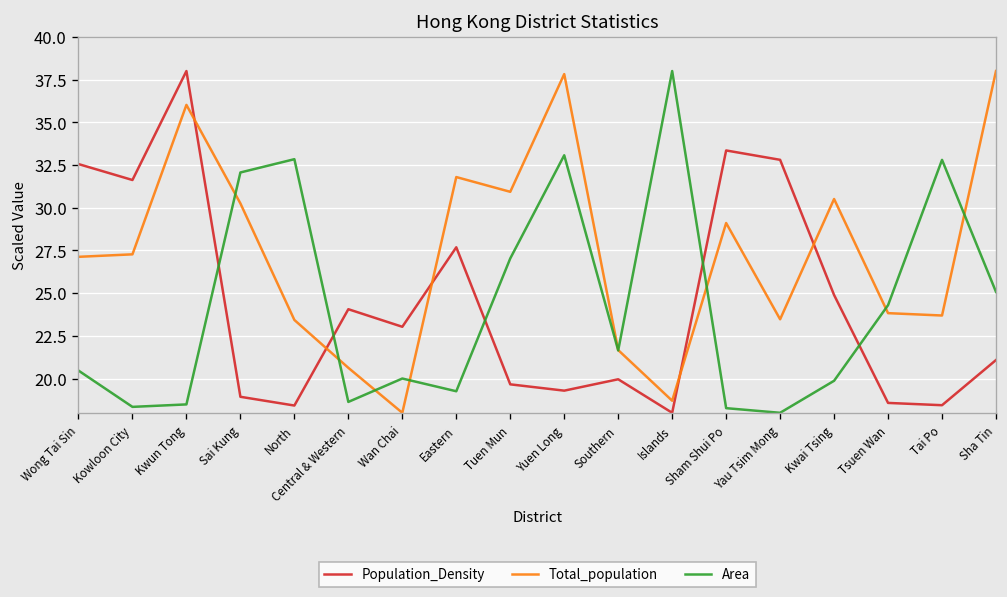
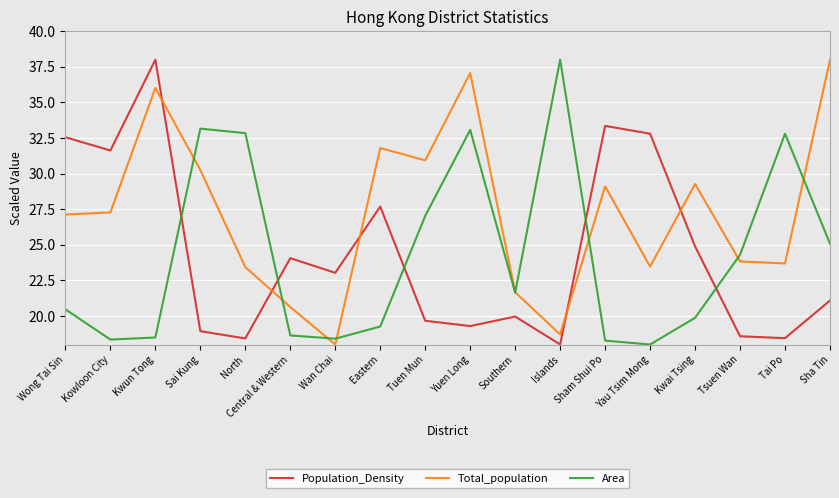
Area, Sai Kung: 32.1 -> 33.2
Area, Wan Chai: 20.0 -> 18.4
Total_population, Yuen Long: 37.8 -> 37.1
Total_population, Kwai Tsing: 30.5 -> 29.3
